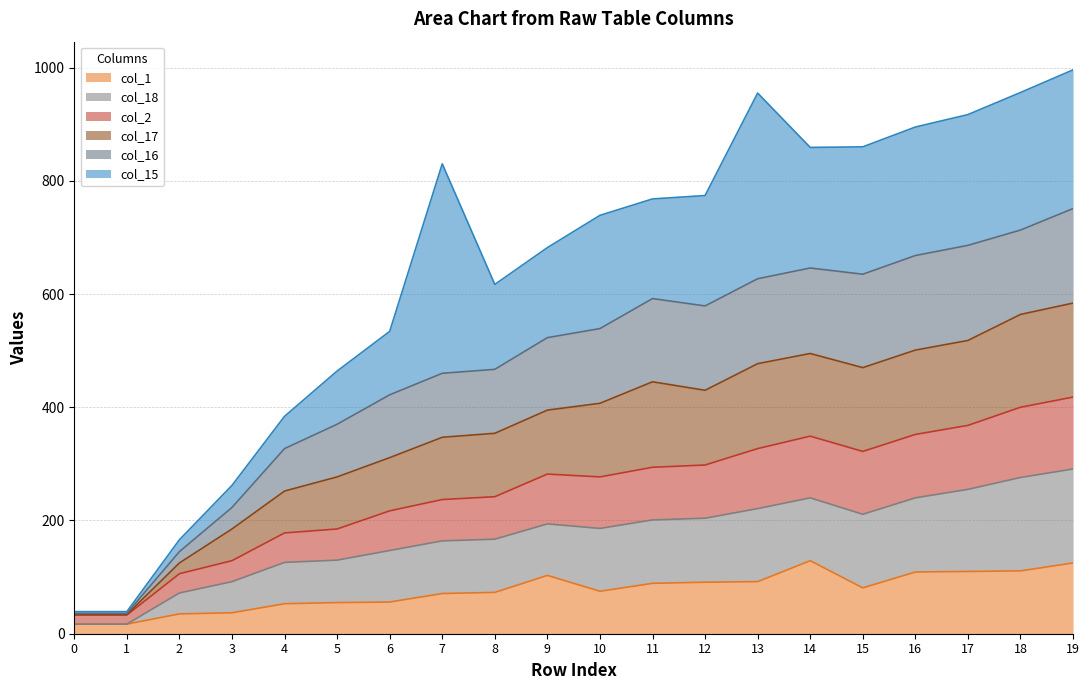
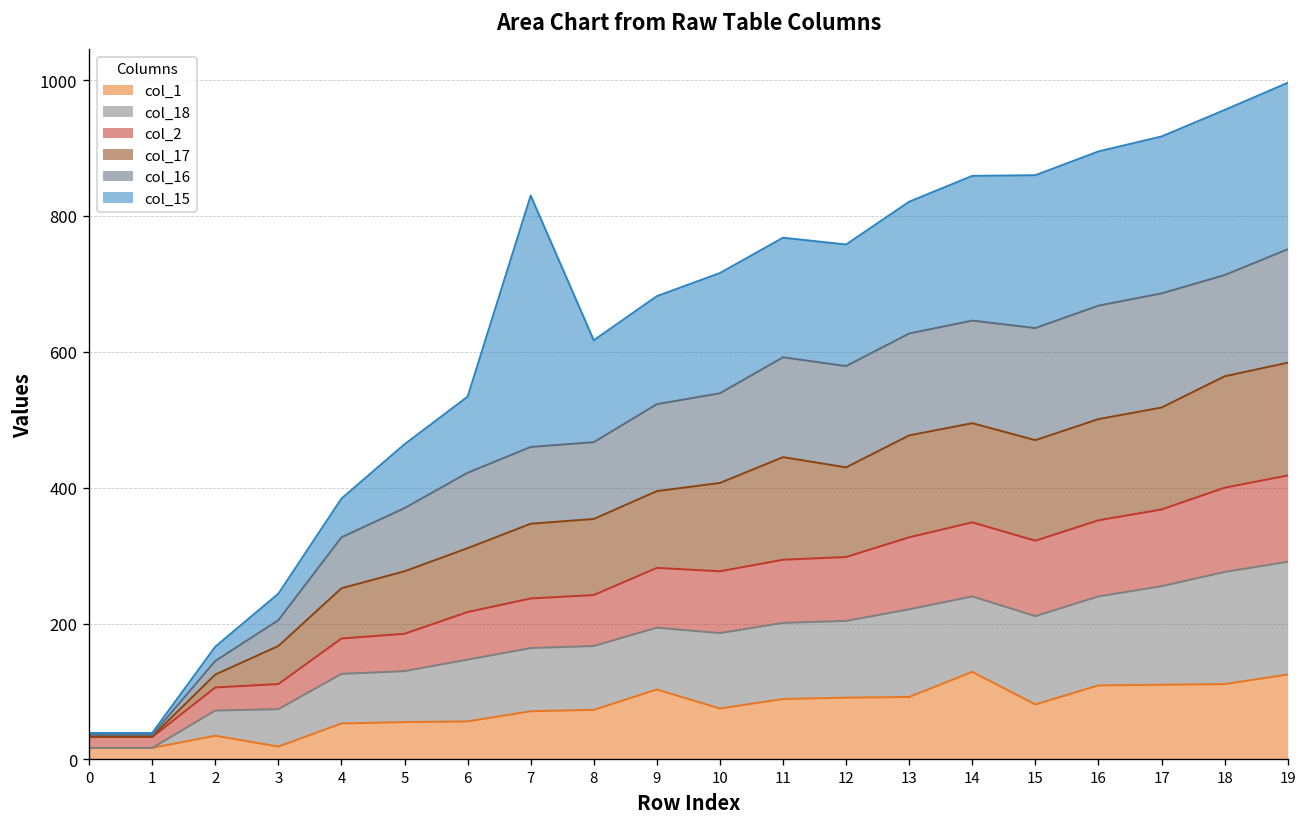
col_1, 3: 40 -> 20
col_15, 10: 200 -> 180
col_15, 12: 200 -> 180
col_15, 13: 330 -> 190
